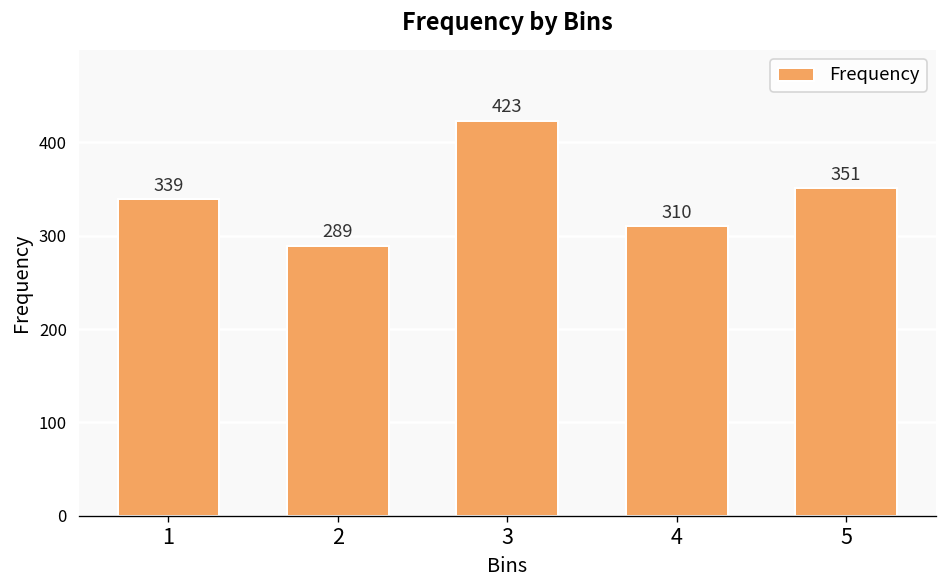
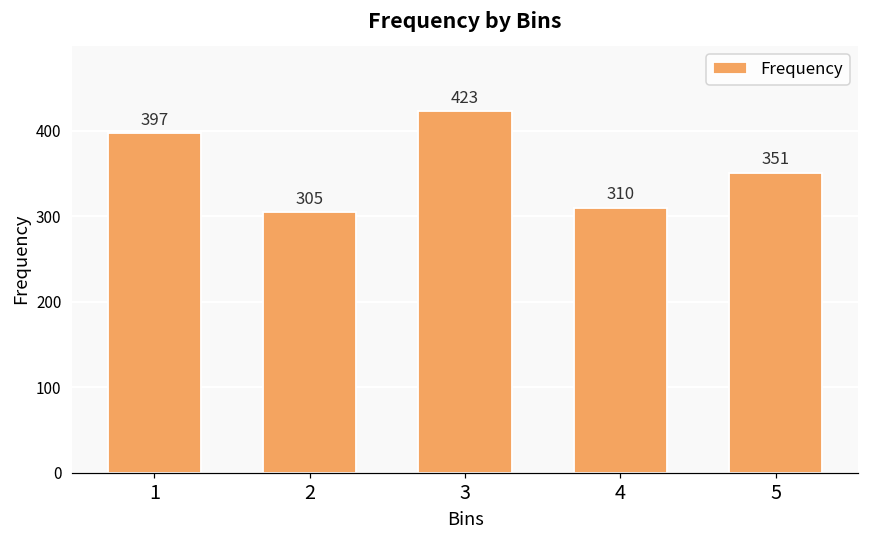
1: 339 -> 397
2: 289 -> 305
